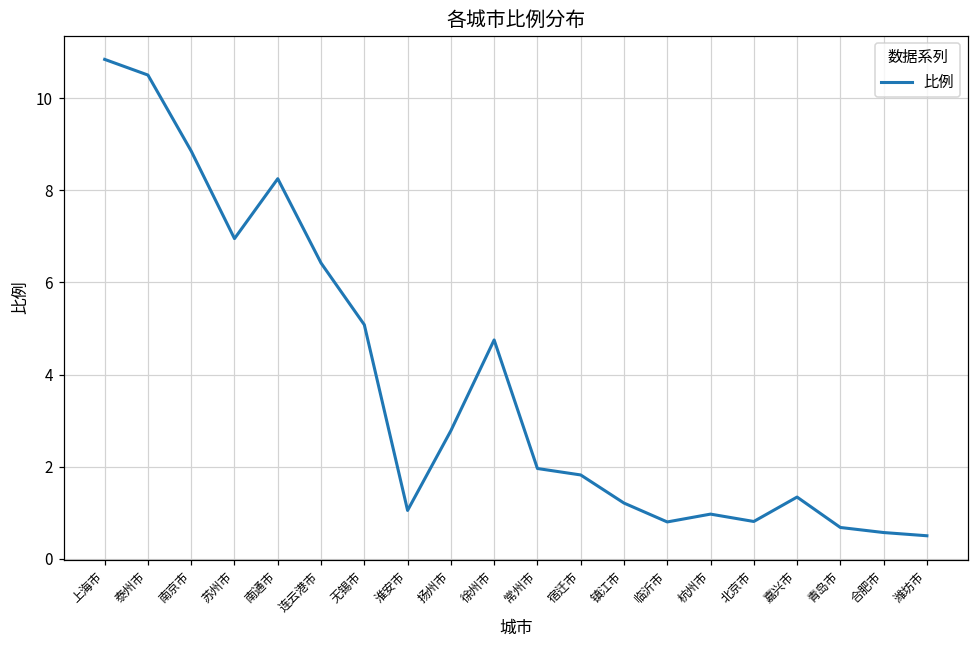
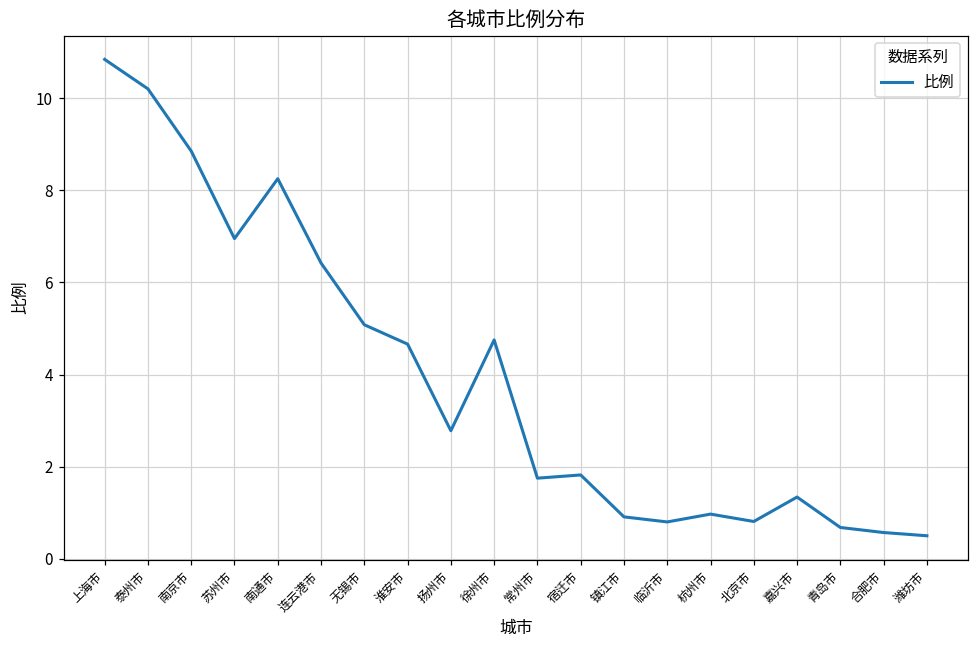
泰州市: 10.5 -> 10.2
淮安市: 1.1 -> 4.7
常州市: 2.0 -> 1.8
镇江市: 1.2 -> 0.9
